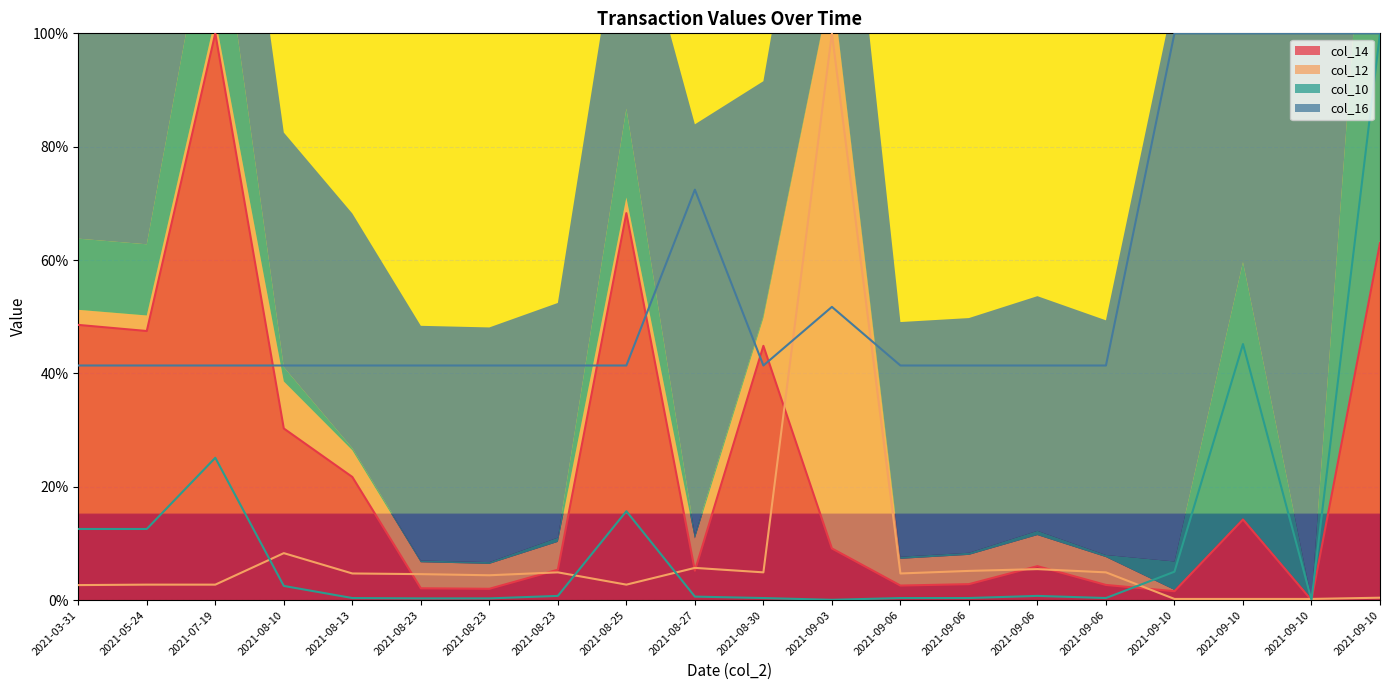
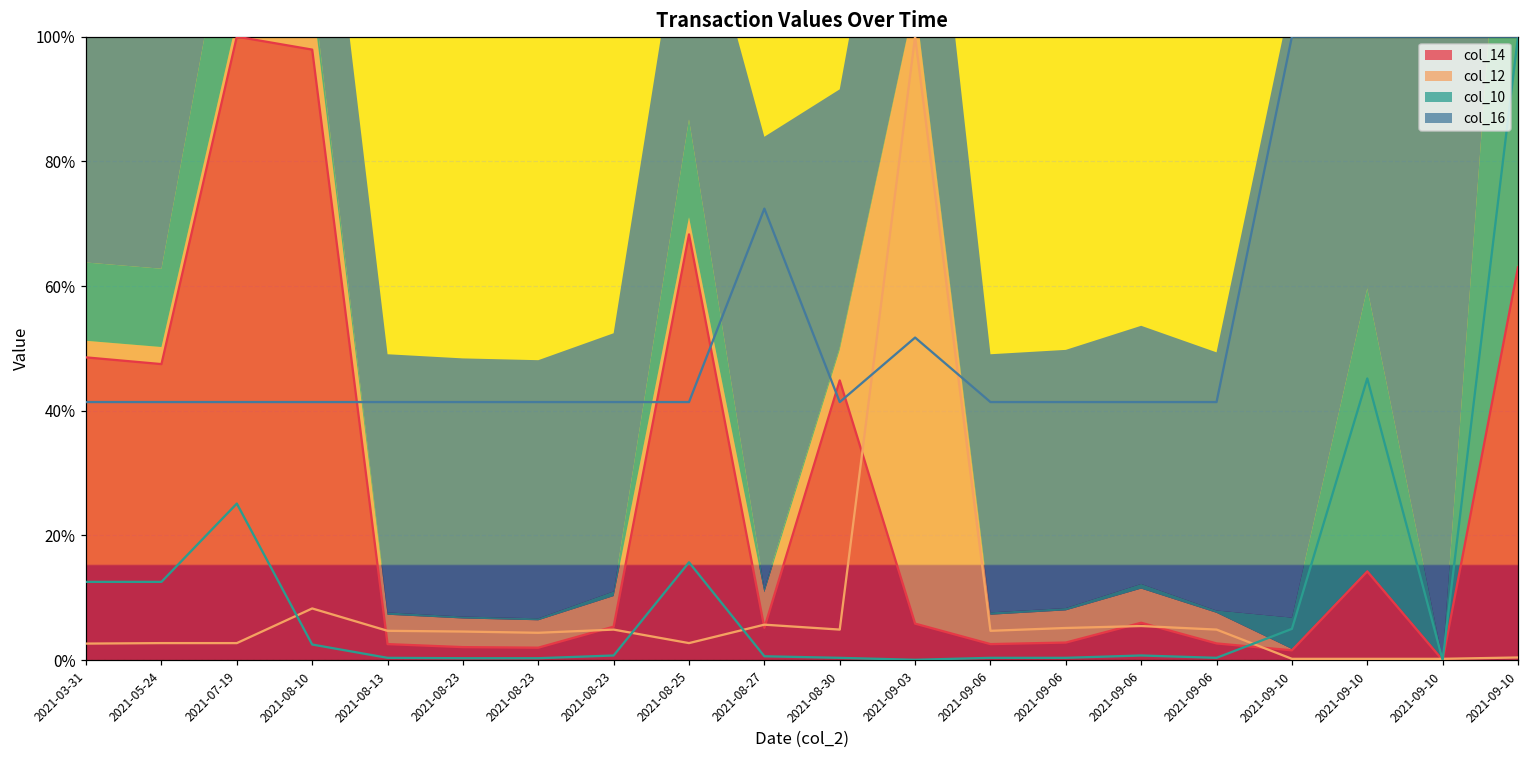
col_14, 2021-08-10: 30% -> 98%
col_14, 2021-08-13: 22% -> 3%
col_14, 2021-09-03: 9% -> 6%
